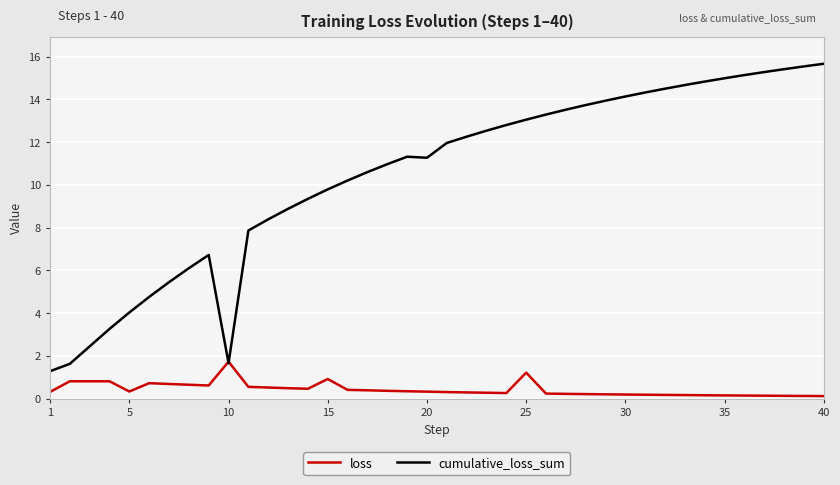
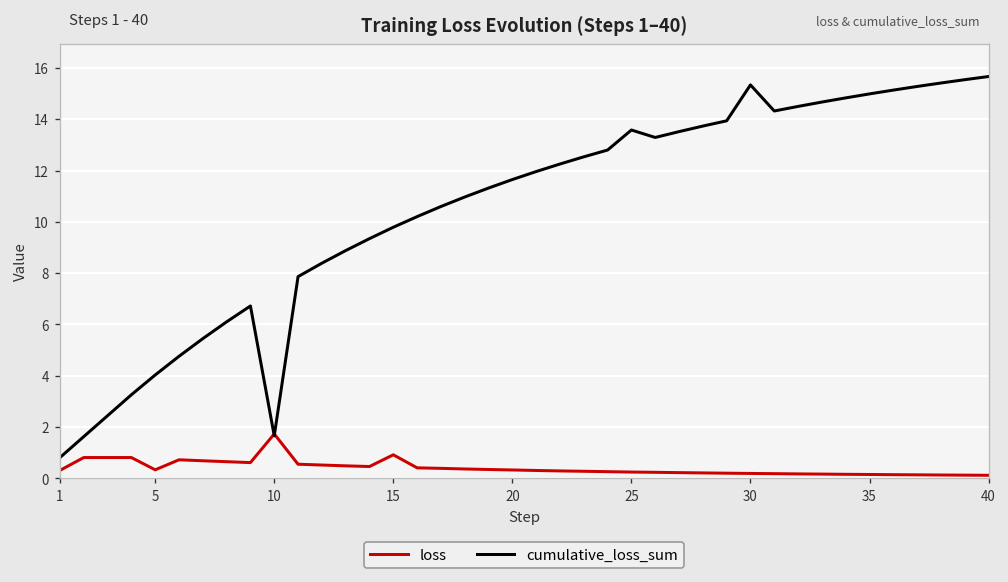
cumulative_loss_sum, 1: 1.3 -> 0.8
cumulative_loss_sum, 20: 11.3 -> 11.6
loss, 25: 1.2 -> 0.3
cumulative_loss_sum, 25: 13.0 -> 13.6
cumulative_loss_sum, 30: 14.1 -> 15.3
